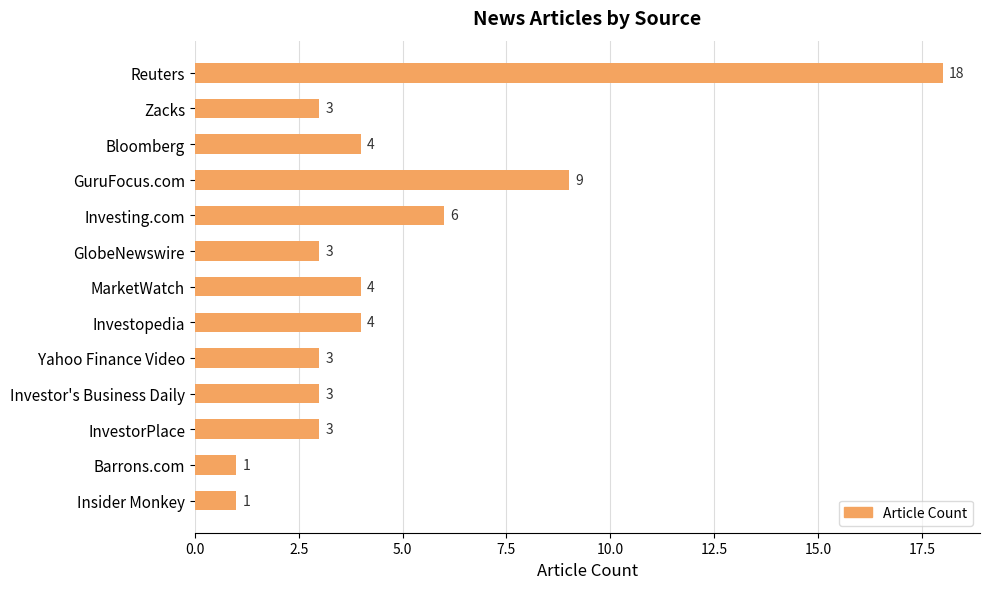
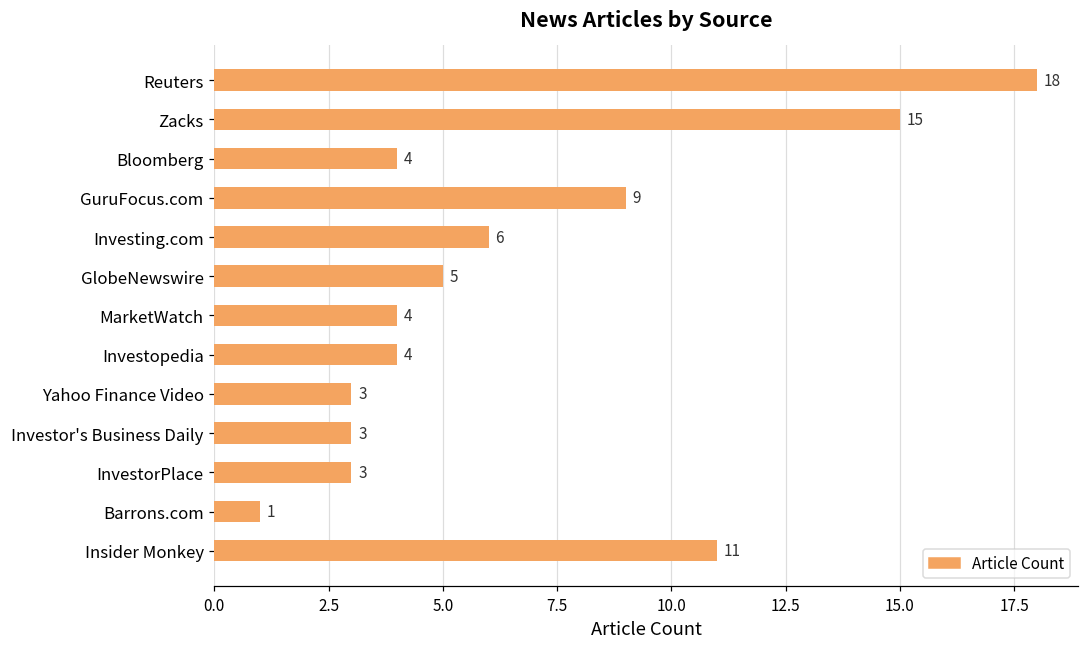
Zacks: 3 -> 15
GlobeNewswire: 3 -> 5
Insider Monkey: 1 -> 11
